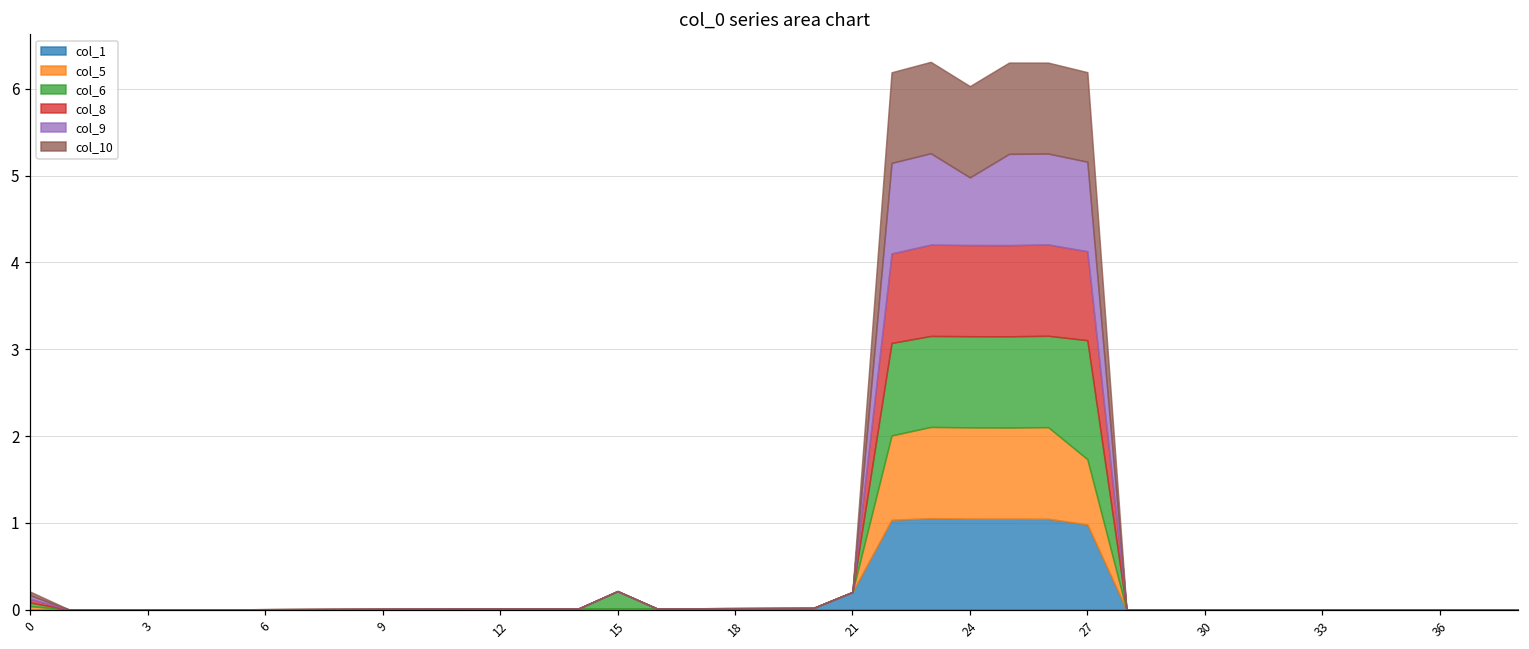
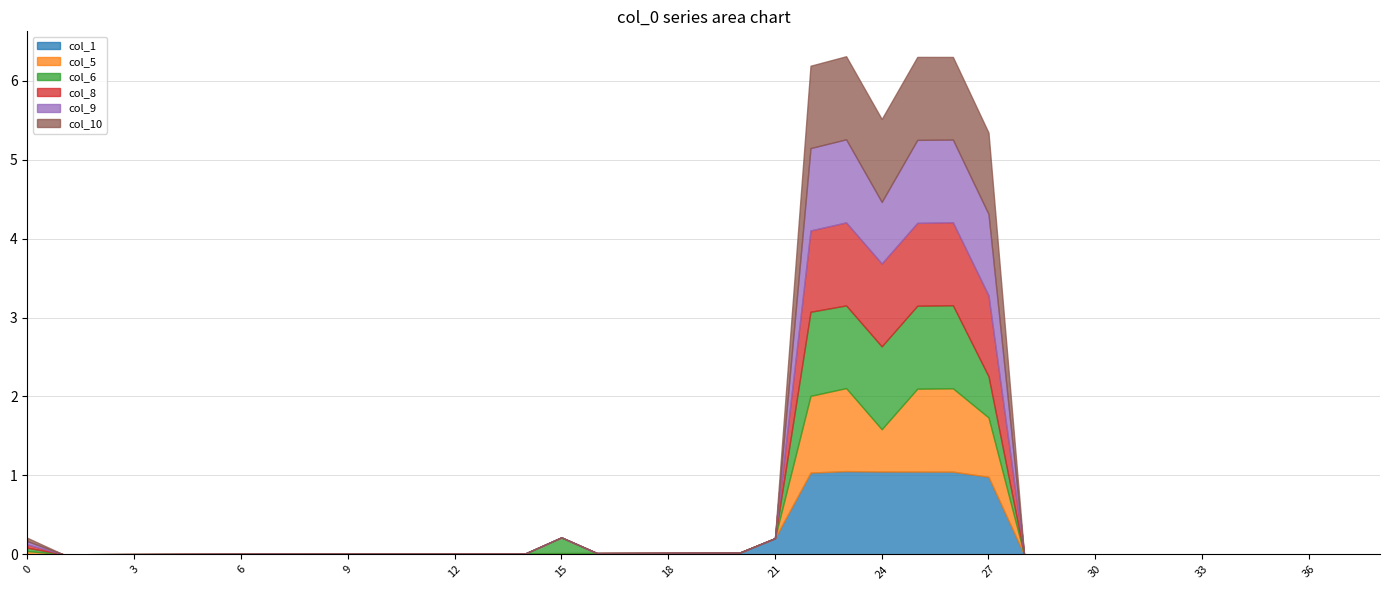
col_5, 24: 1.1 -> 0.5
col_6, 27: 1.4 -> 0.5
